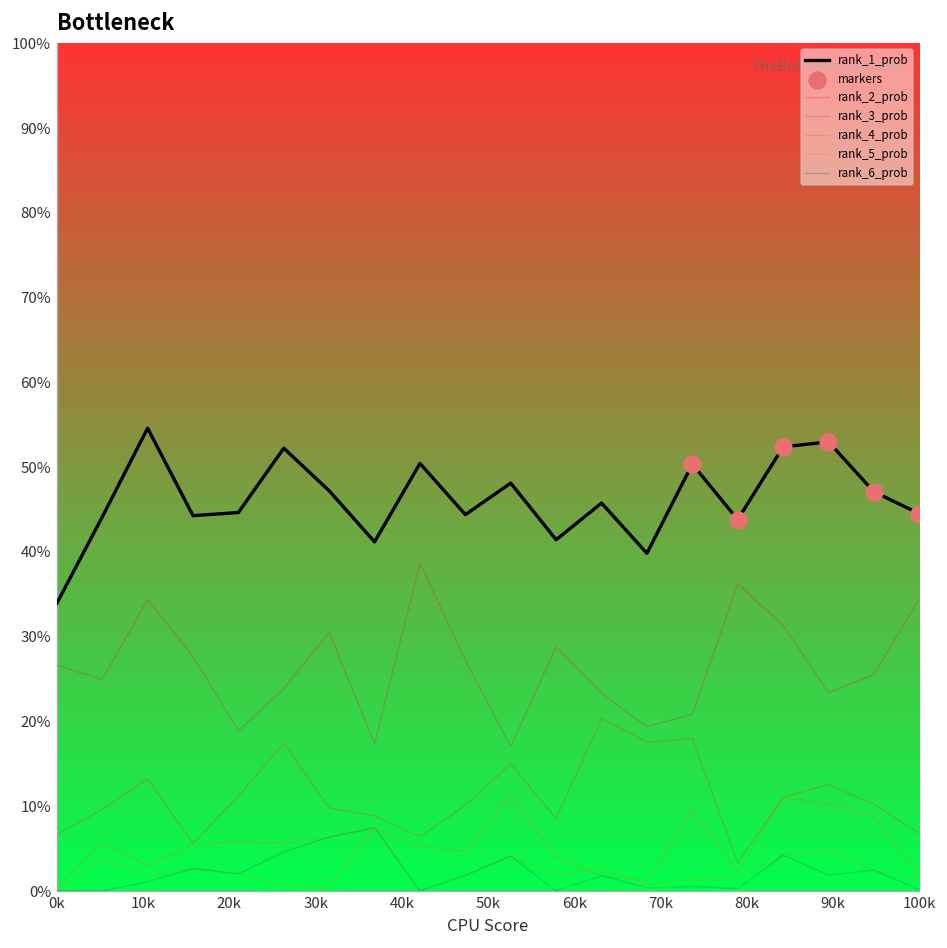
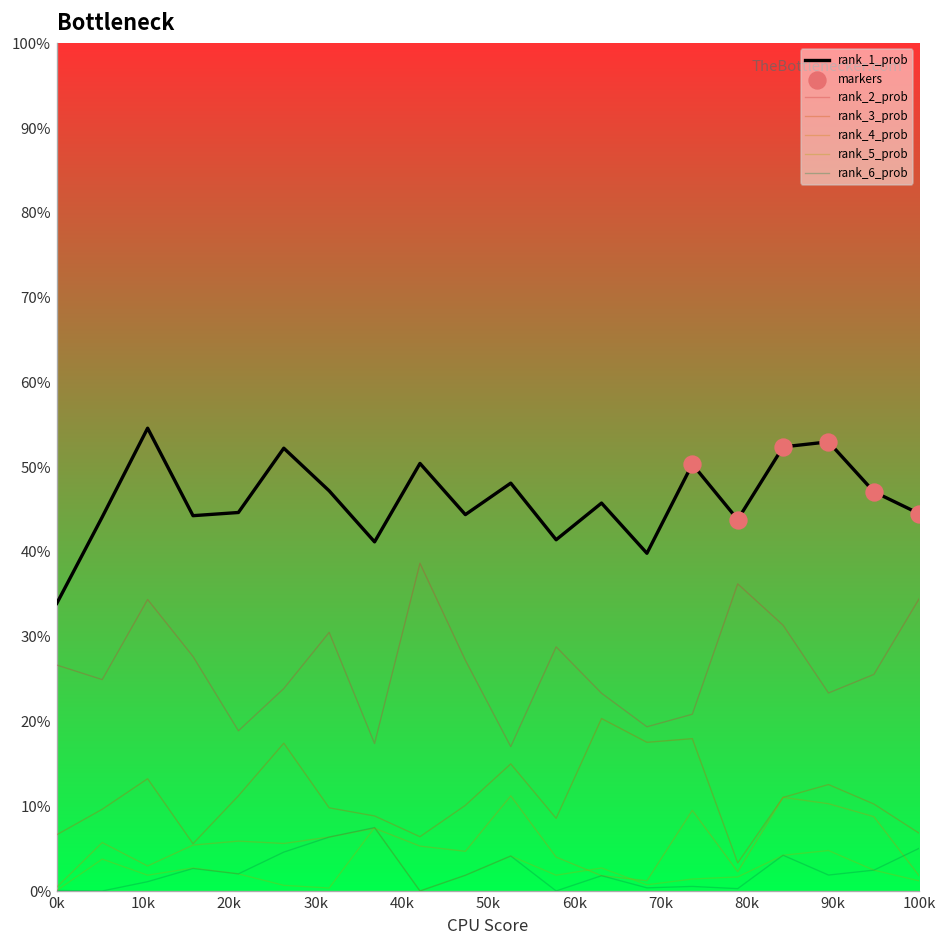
rank_6_prob, 100k: 0% -> 5%
